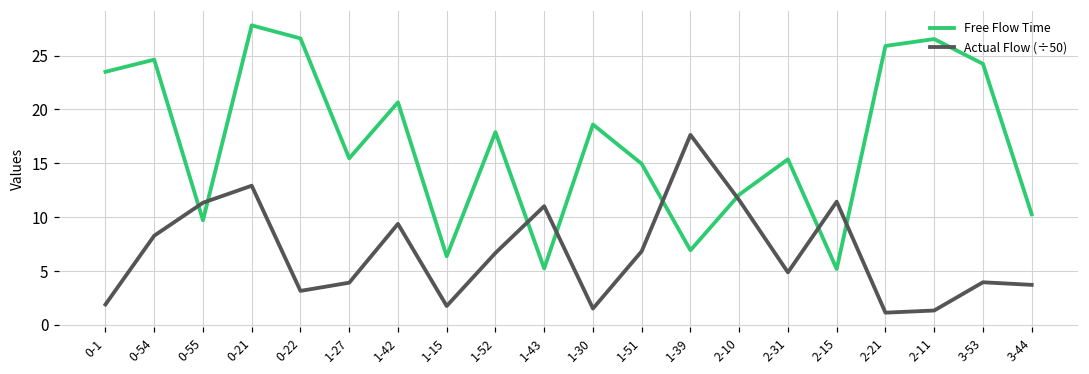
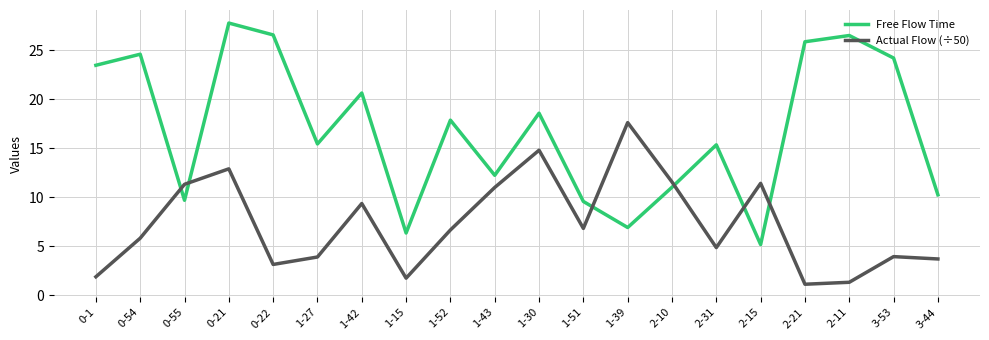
Actual Flow (÷50), 0-54: 8 -> 6
Free Flow Time, 1-43: 5 -> 12
Actual Flow (÷50), 1-30: 2 -> 15
Free Flow Time, 1-51: 15 -> 10
Free Flow Time, 2-10: 12 -> 11
